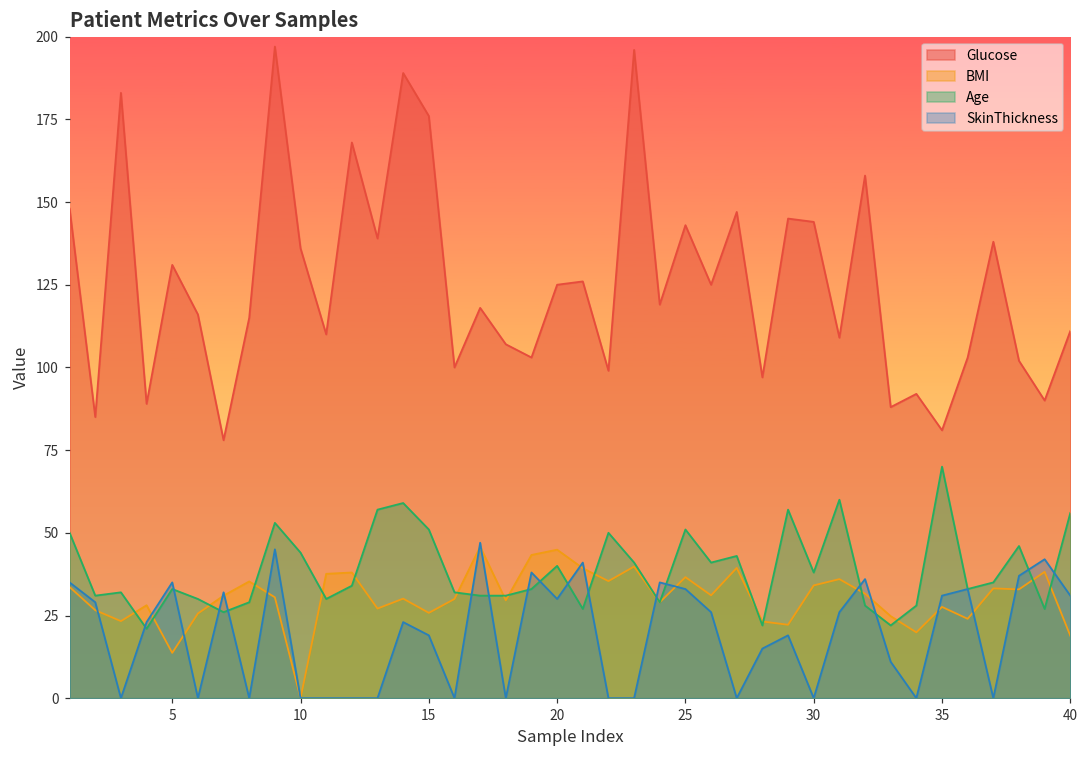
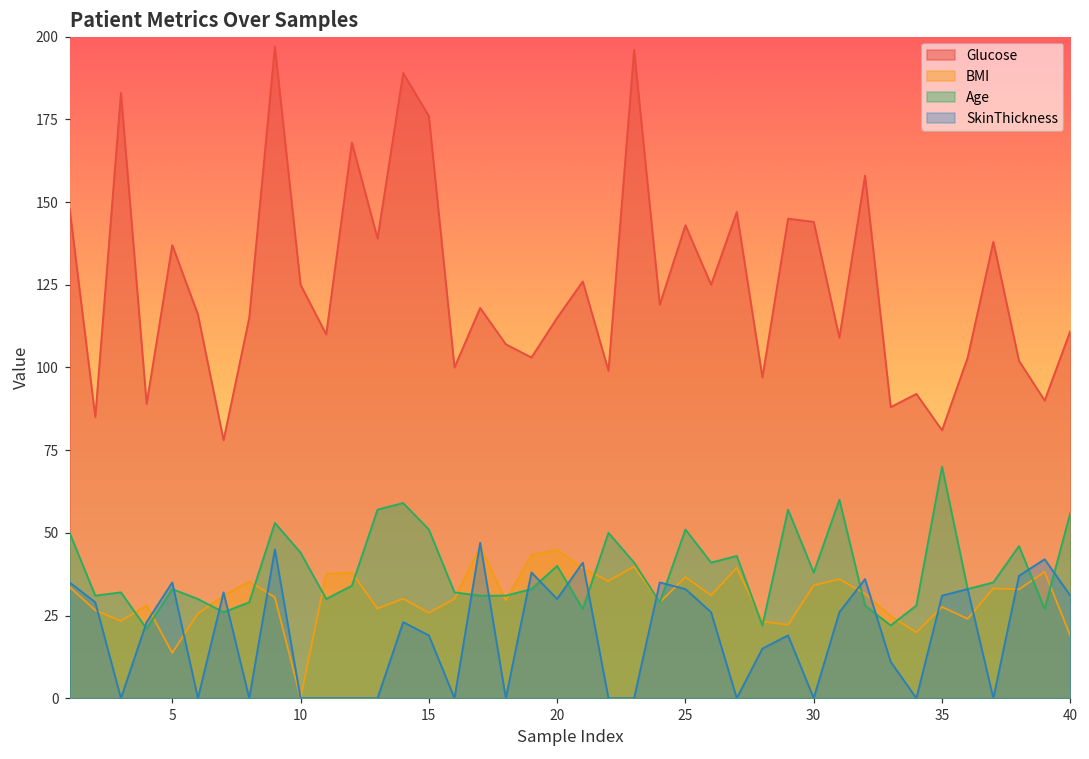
Glucose, 5: 131 -> 137
Glucose, 10: 136 -> 125
Glucose, 20: 125 -> 115
